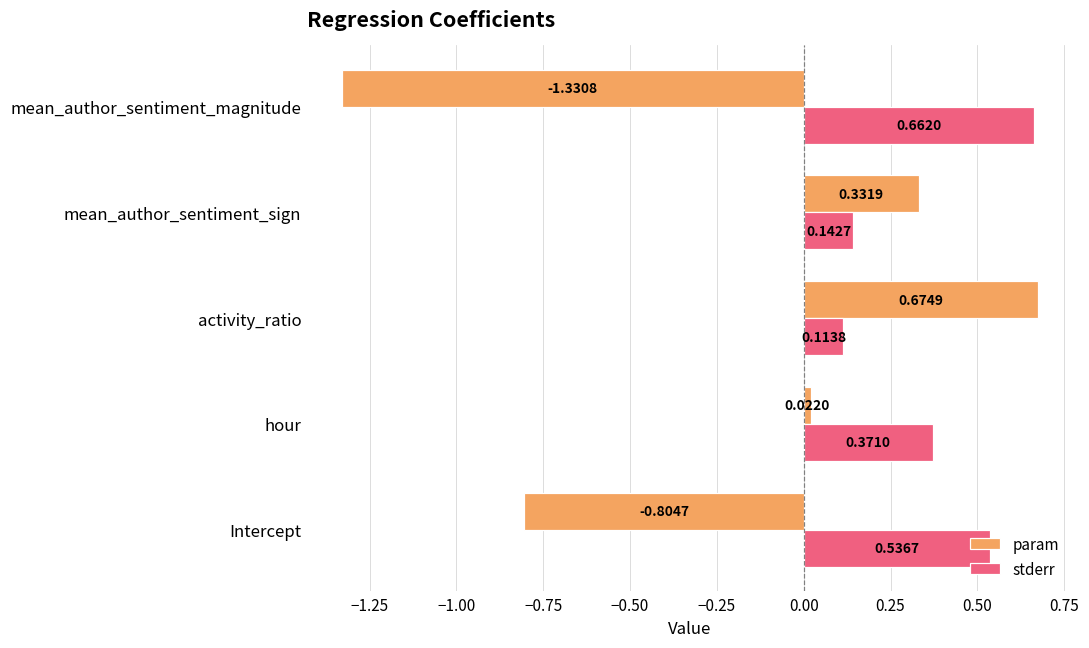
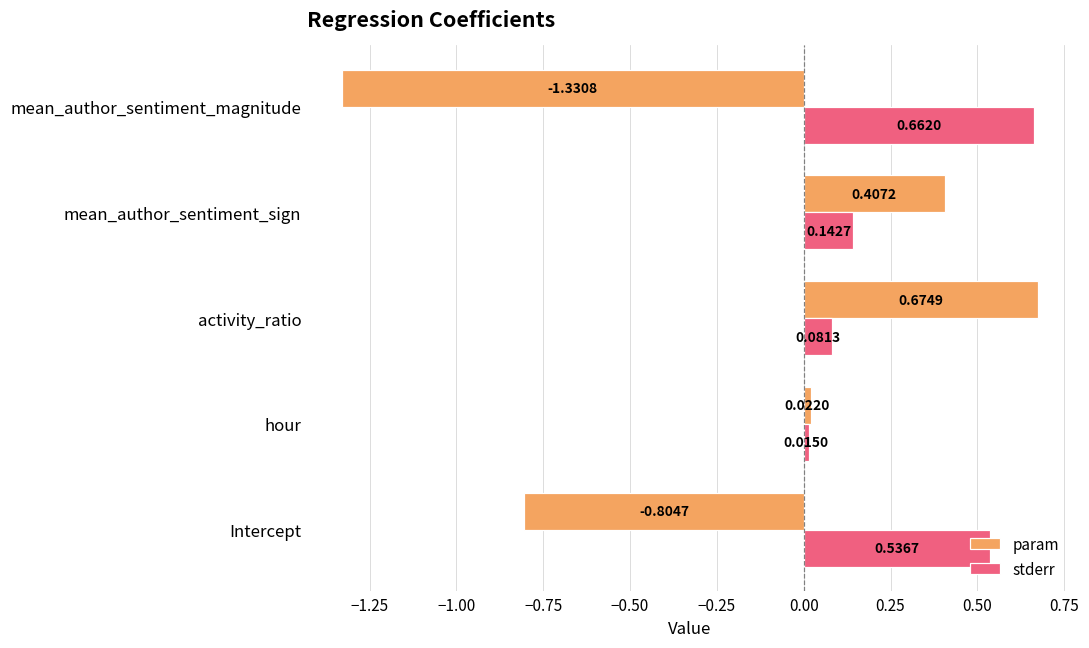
param, mean_author_sentiment_sign: 0.3319 -> 0.4072
stderr, activity_ratio: 0.1138 -> 0.0813
stderr, hour: 0.3710 -> 0.0150
